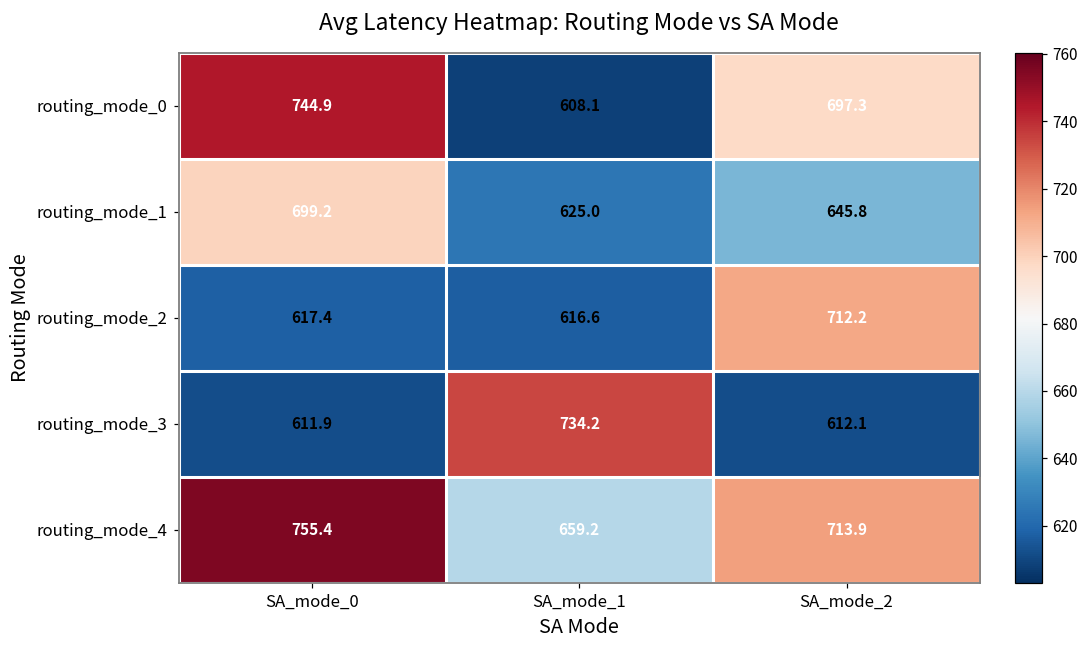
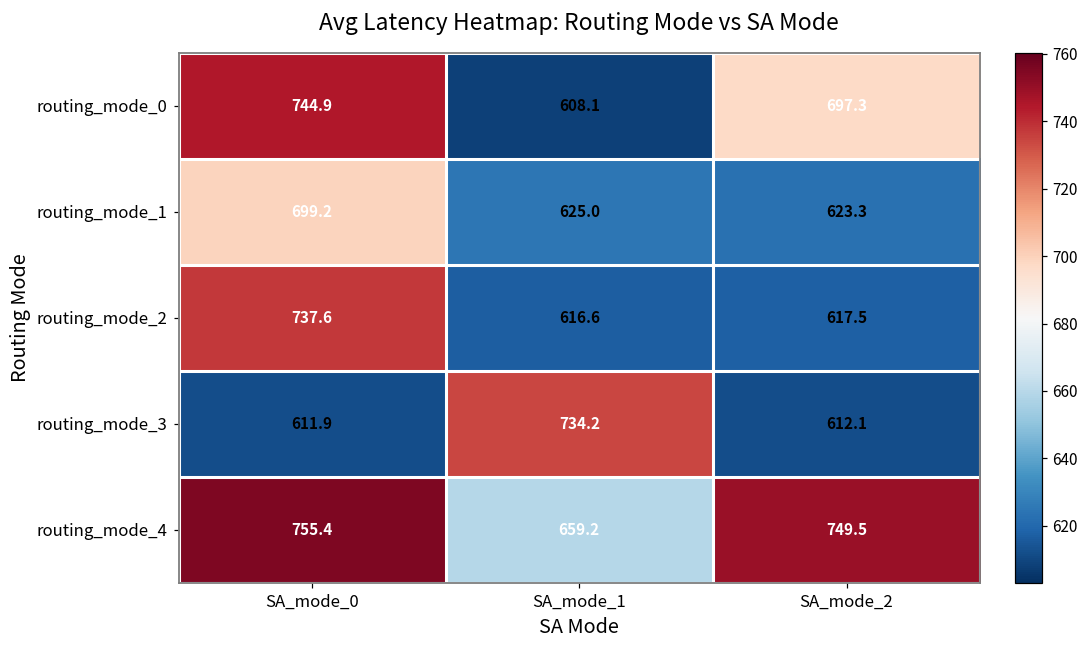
routing_mode_1, SA_mode_2: 645.8 -> 623.3
routing_mode_2, SA_mode_0: 617.4 -> 737.6
routing_mode_2, SA_mode_2: 712.2 -> 617.5
routing_mode_4, SA_mode_2: 713.9 -> 749.5
